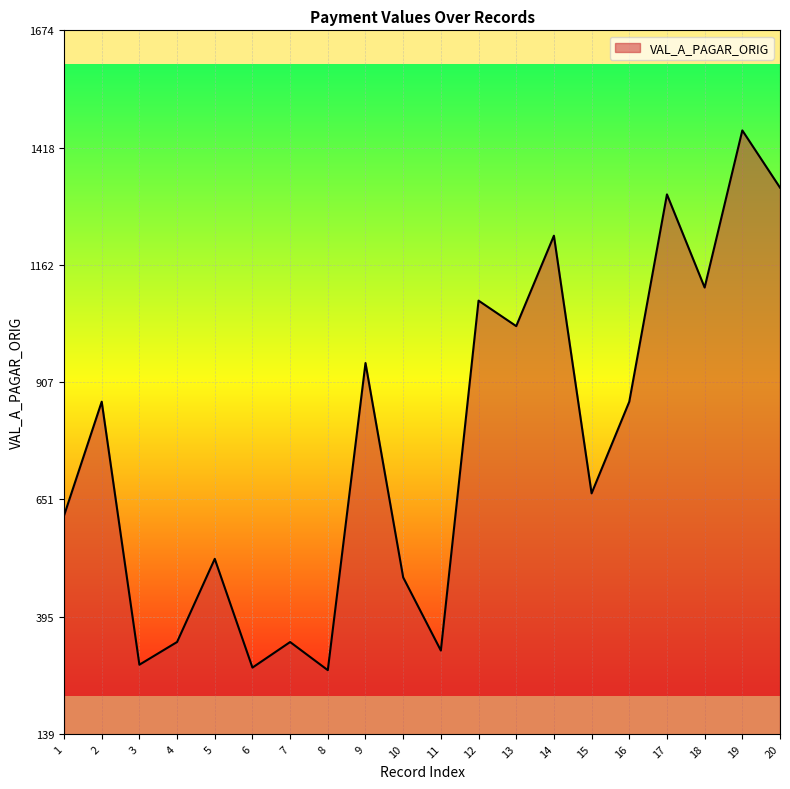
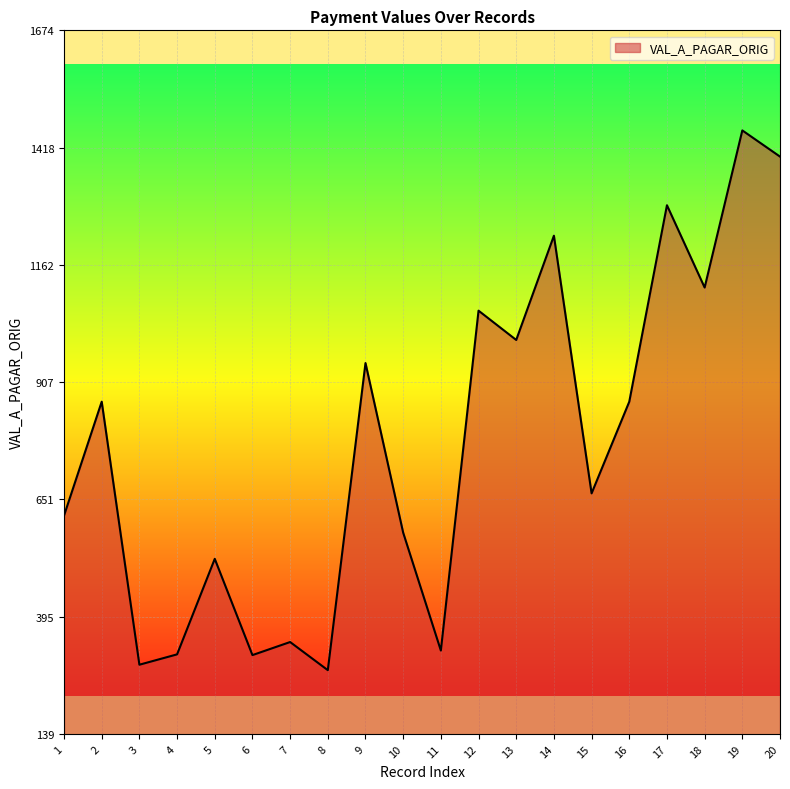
4: 340 -> 310
6: 280 -> 310
10: 480 -> 580
12: 1080 -> 1060
13: 1030 -> 1000
17: 1320 -> 1290
20: 1330 -> 1400
